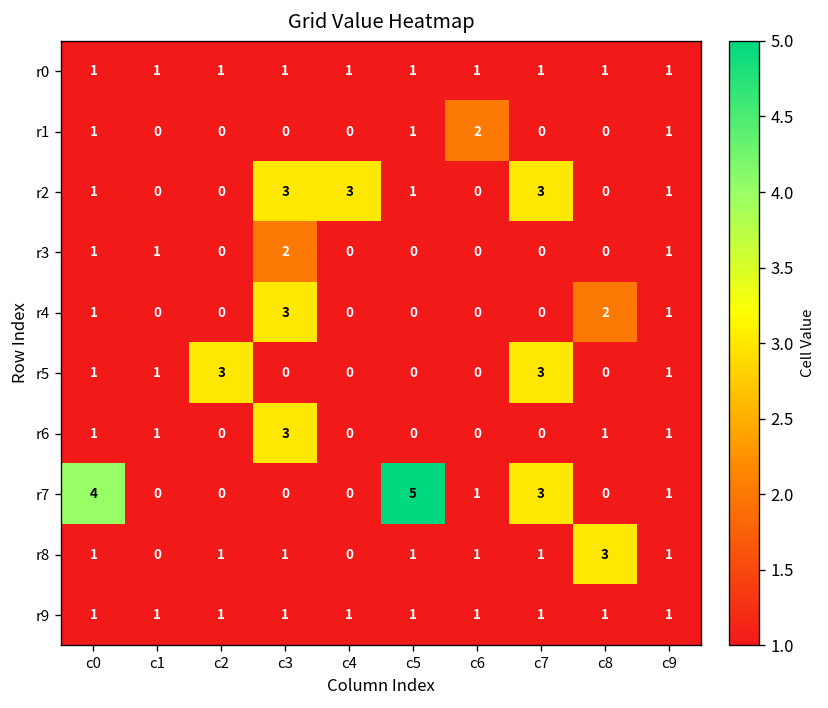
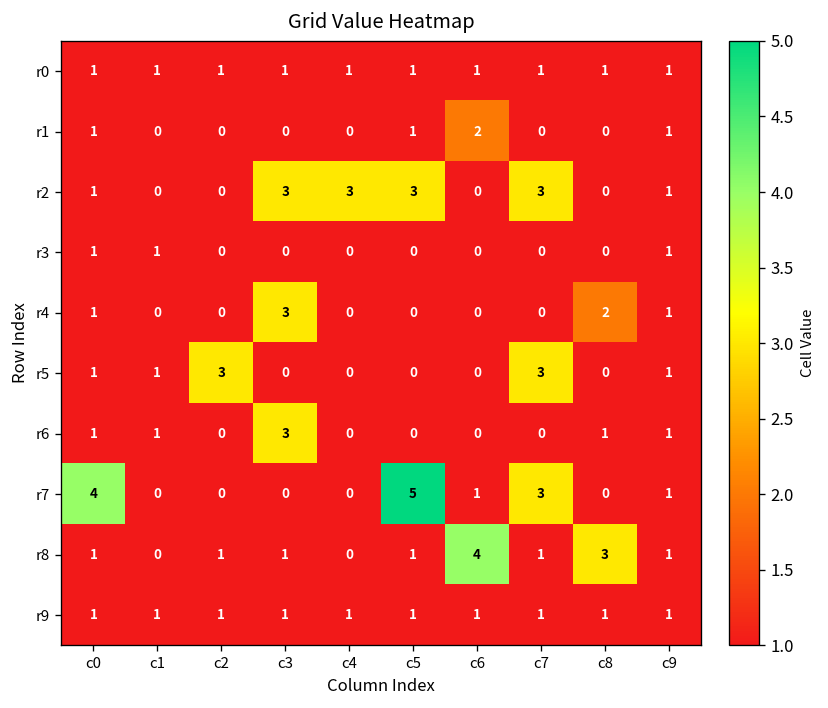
r2, c5: 1 -> 3
r3, c3: 2 -> 0
r8, c6: 1 -> 4
